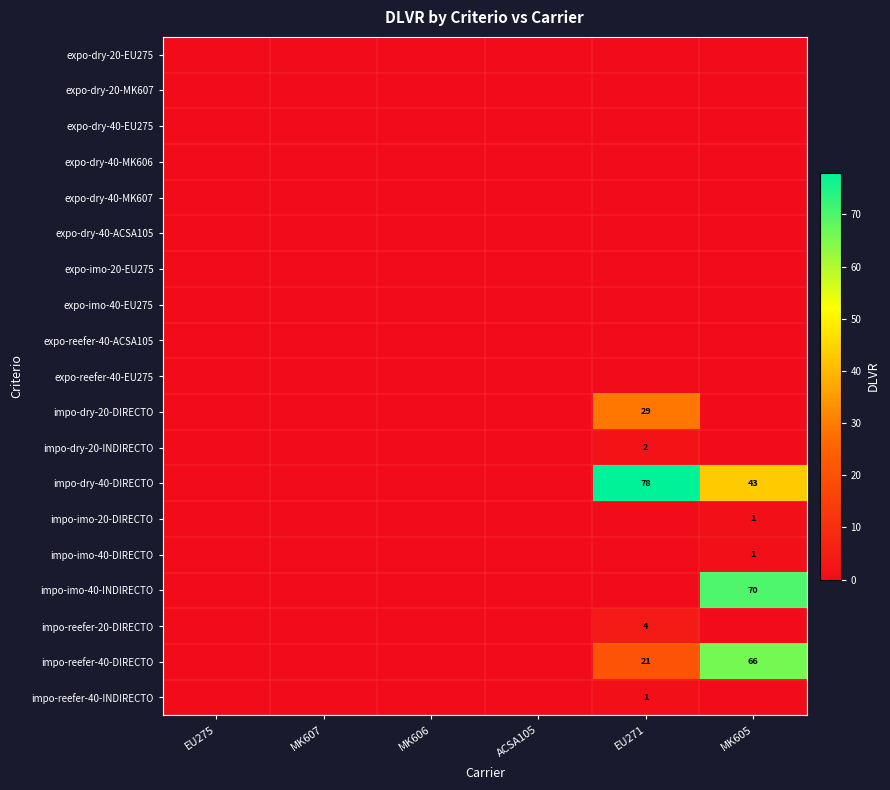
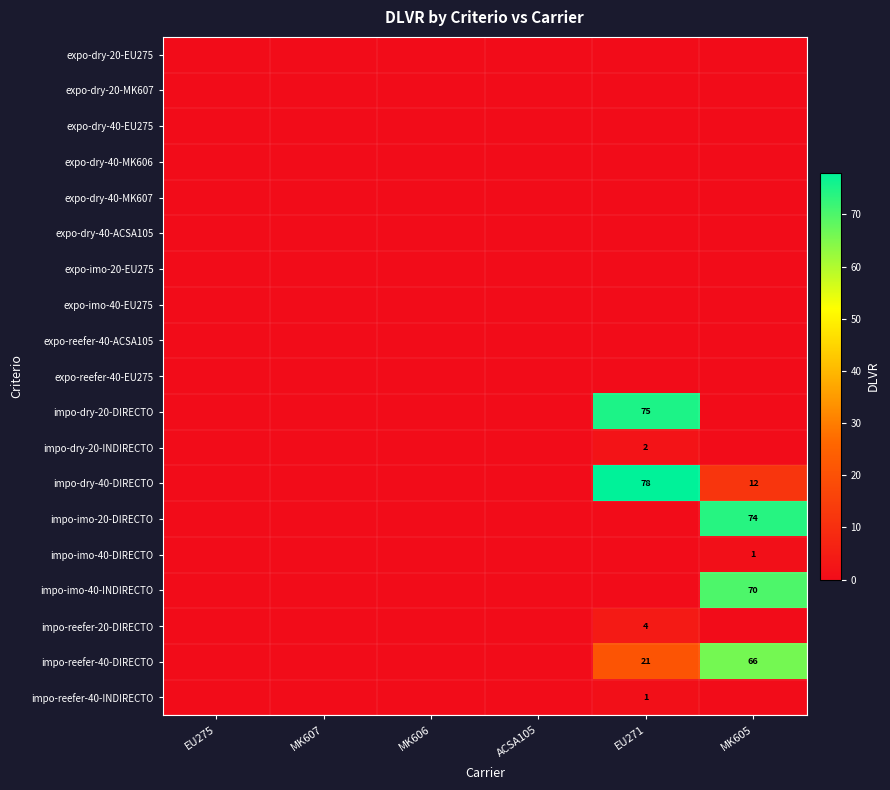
impo-dry-20-DIRECTO, EU271: 29 -> 75
impo-dry-40-DIRECTO, MK605: 43 -> 12
impo-imo-20-DIRECTO, MK605: 1 -> 74
